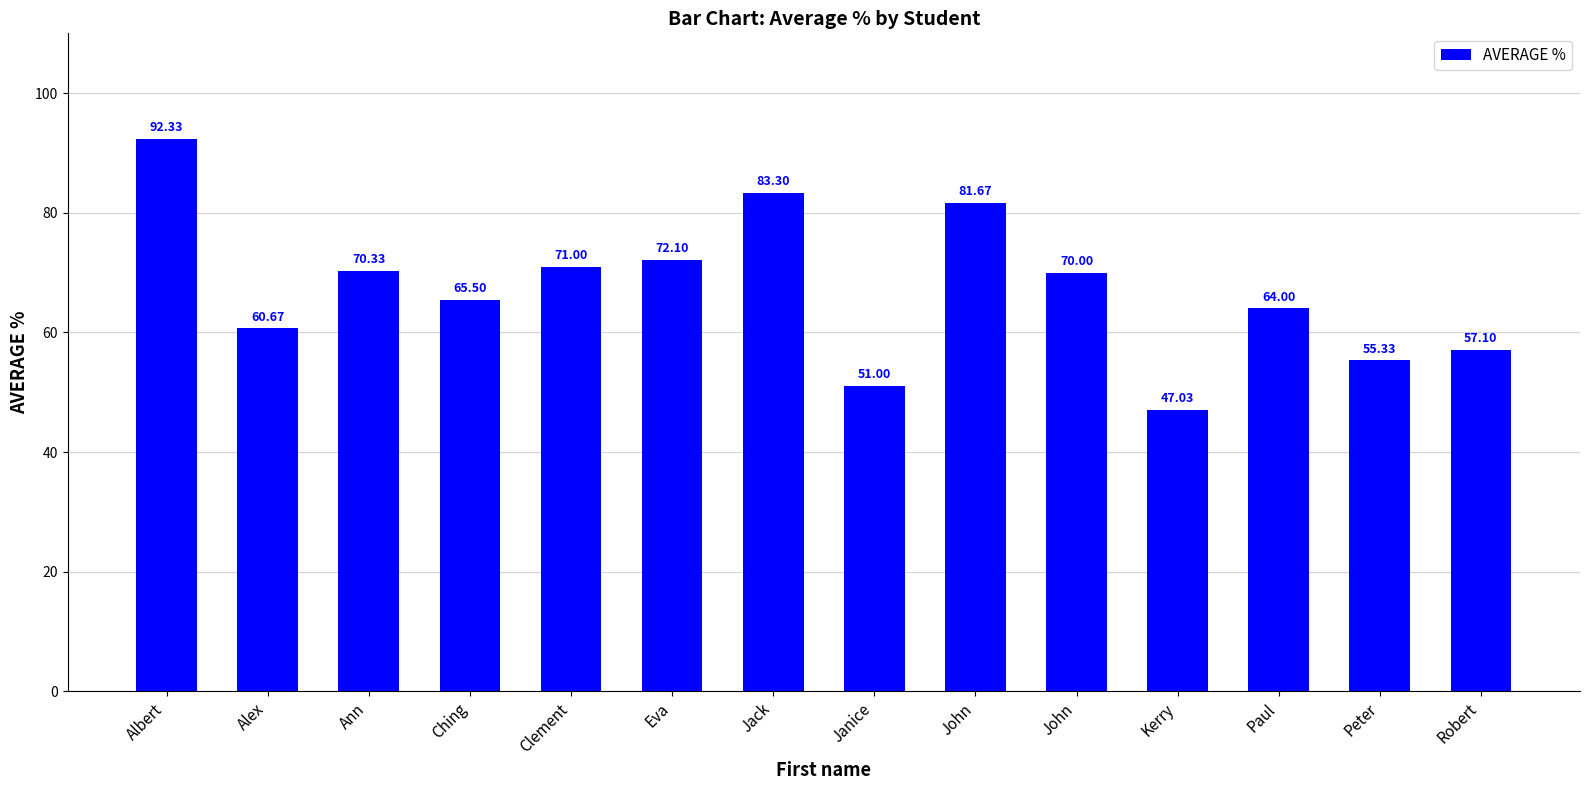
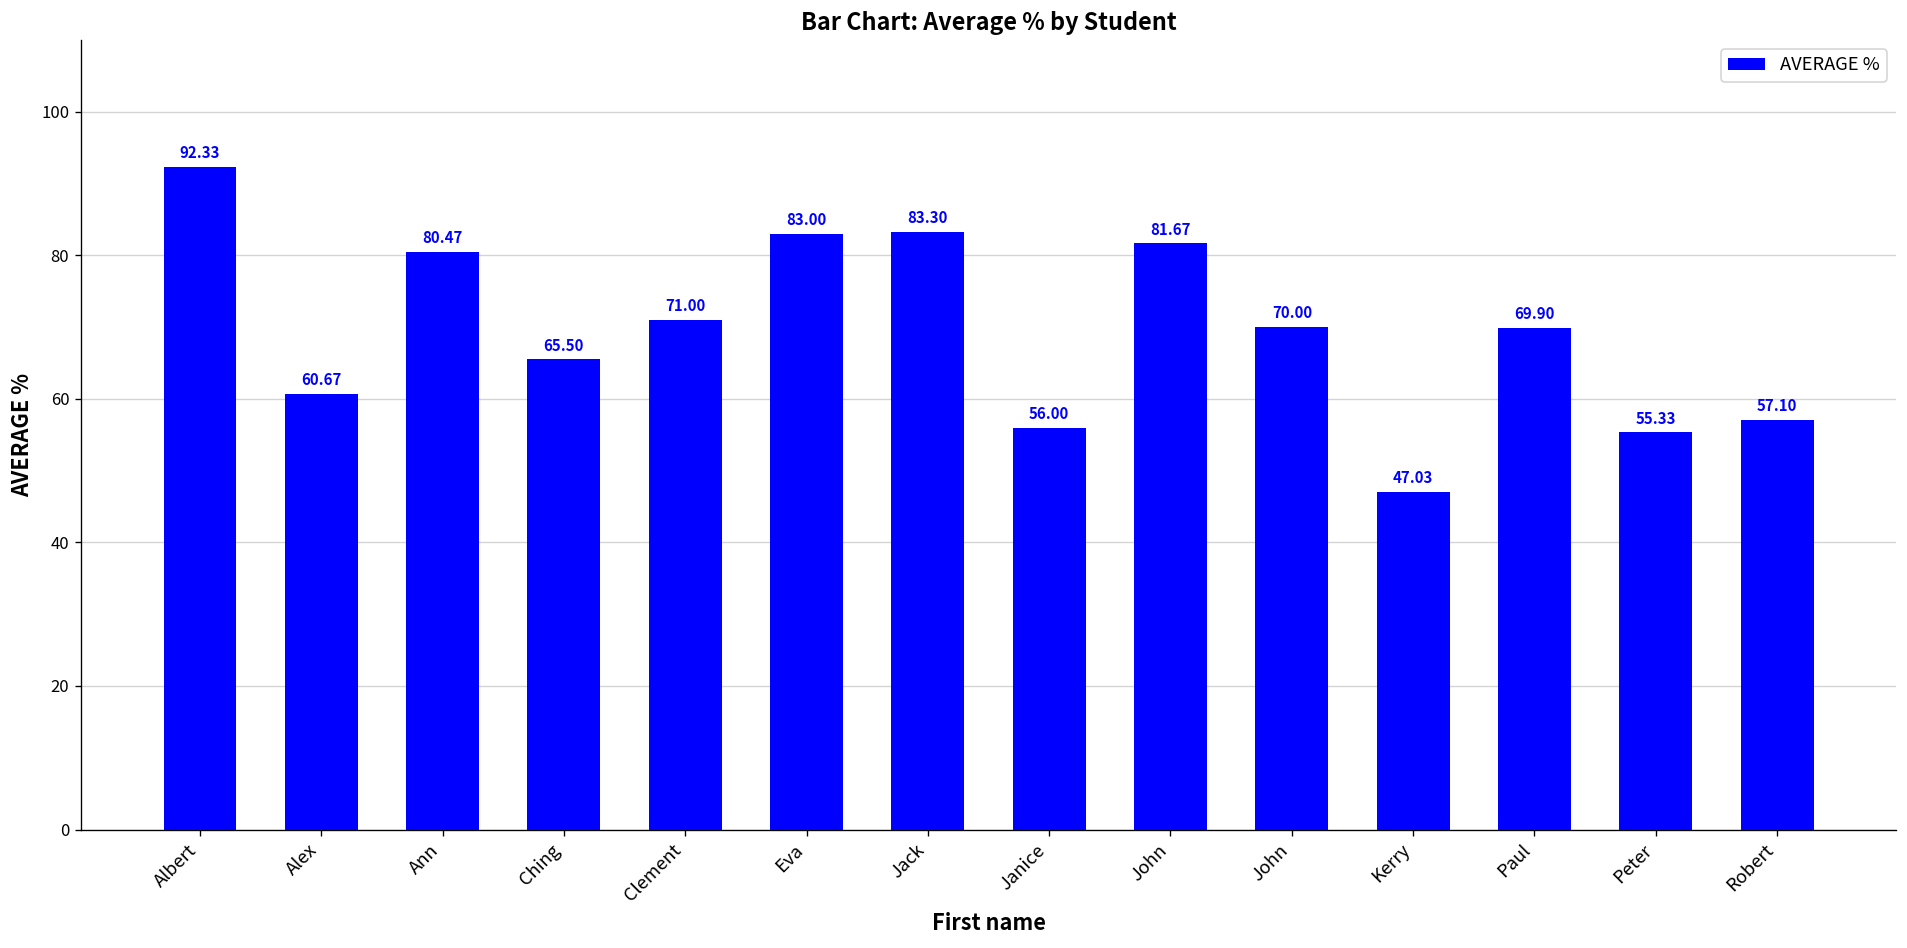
Ann: 70.33 -> 80.47
Eva: 72.10 -> 83.00
Janice: 51.00 -> 56.00
Paul: 64.00 -> 69.90
